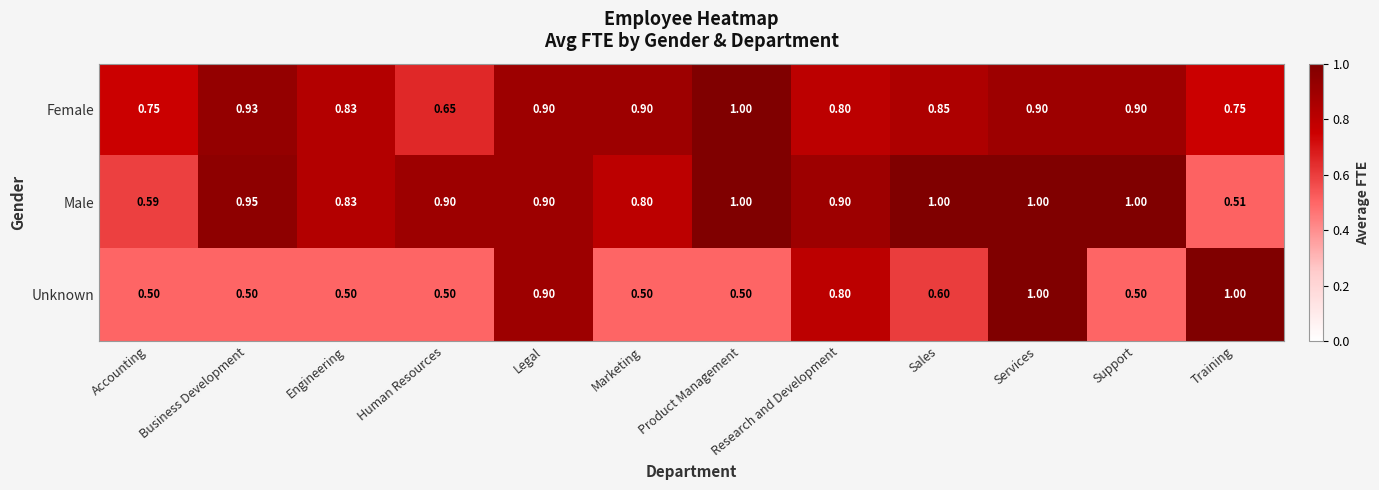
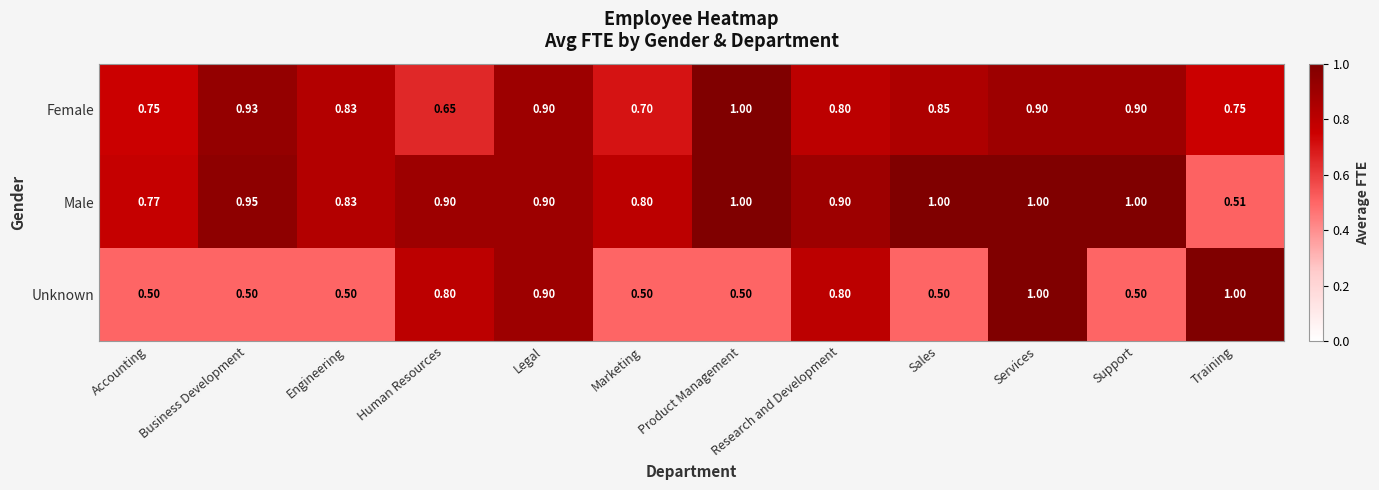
Female, Marketing: 0.90 -> 0.70
Male, Accounting: 0.59 -> 0.77
Unknown, Human Resources: 0.50 -> 0.80
Unknown, Sales: 0.60 -> 0.50
